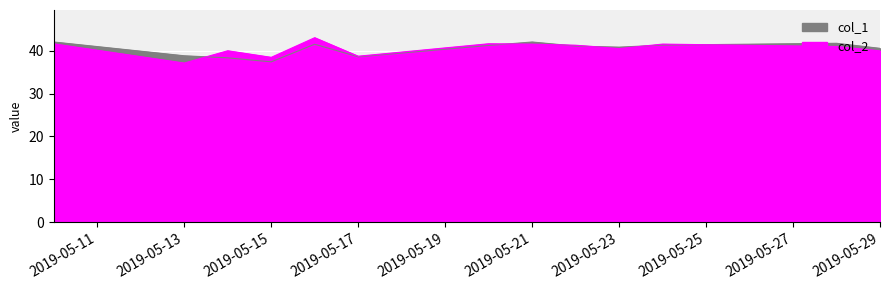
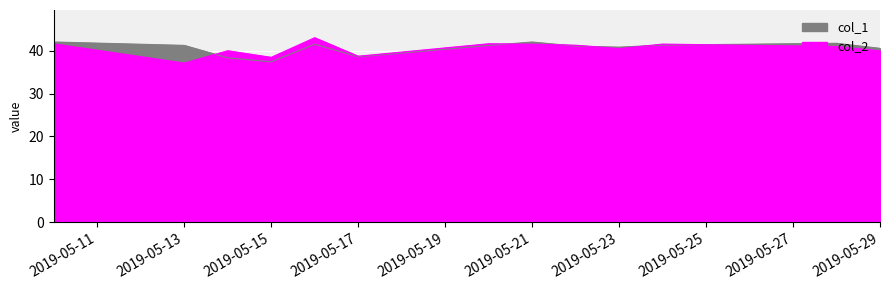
col_1, 2019-05-13: 39 -> 41
